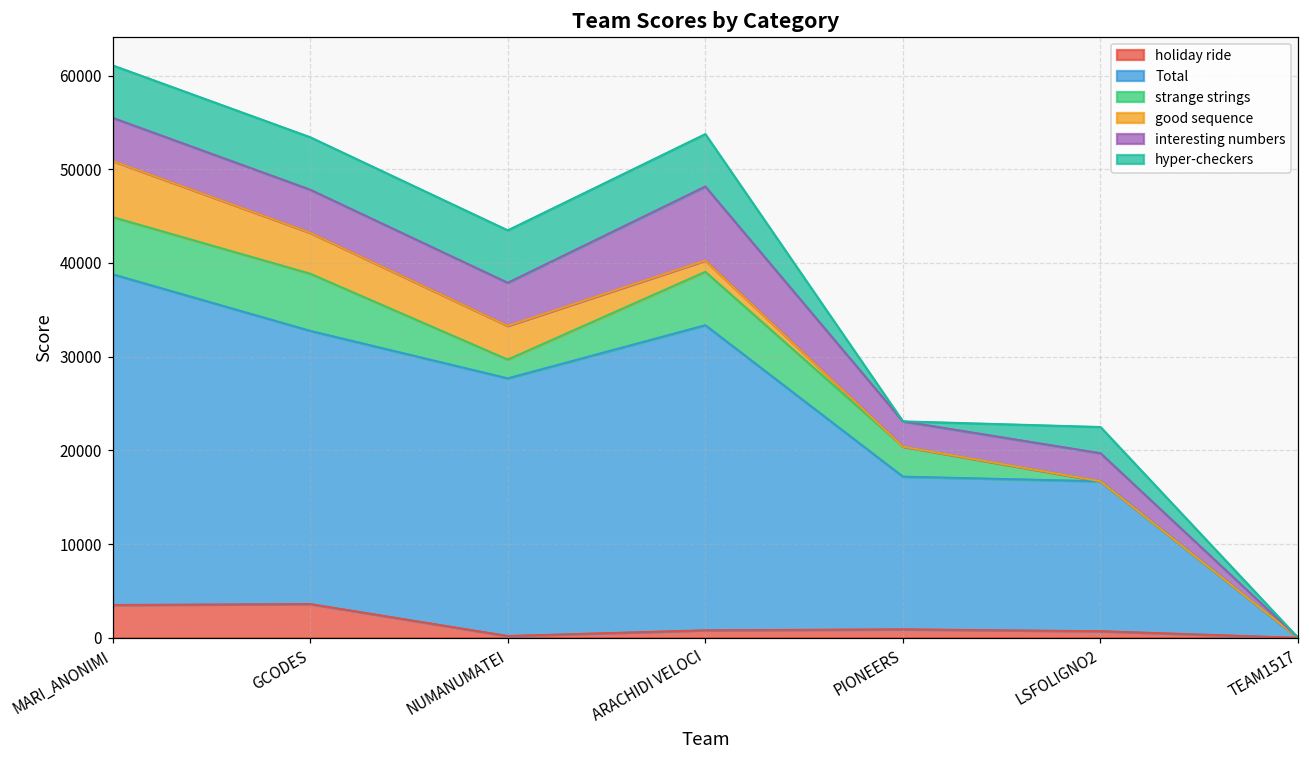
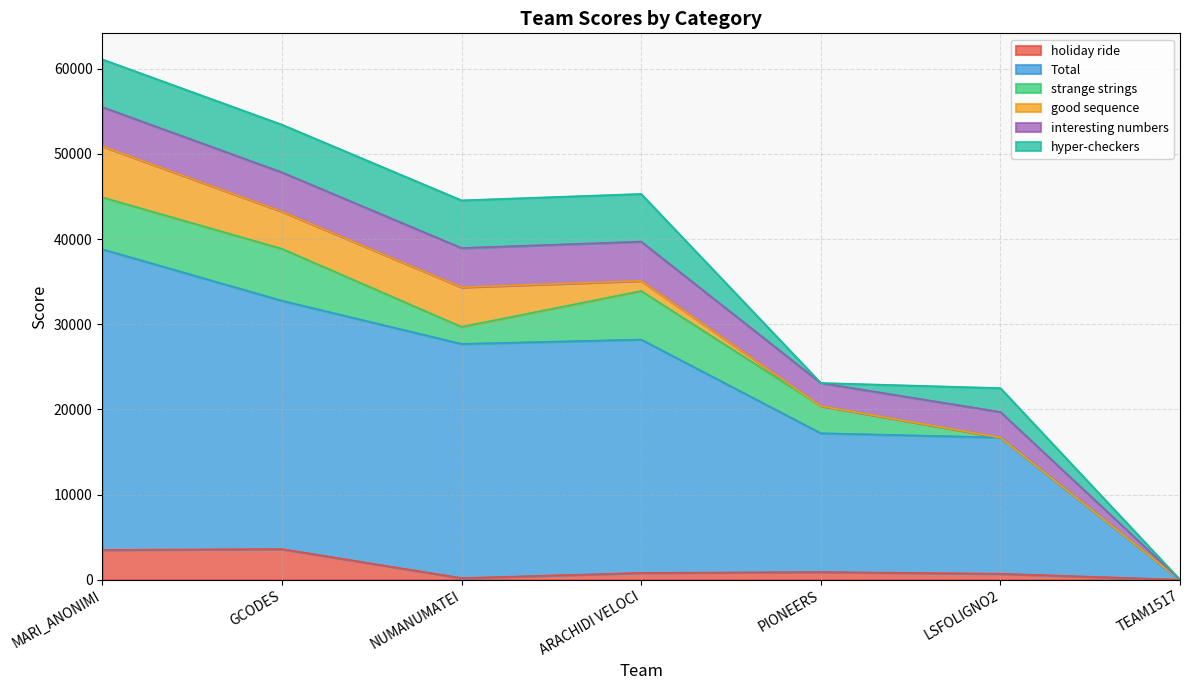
good sequence, NUMANUMATEI: 4000 -> 5000
Total, ARACHIDI VELOCI: 33000 -> 27000
interesting numbers, ARACHIDI VELOCI: 8000 -> 5000
